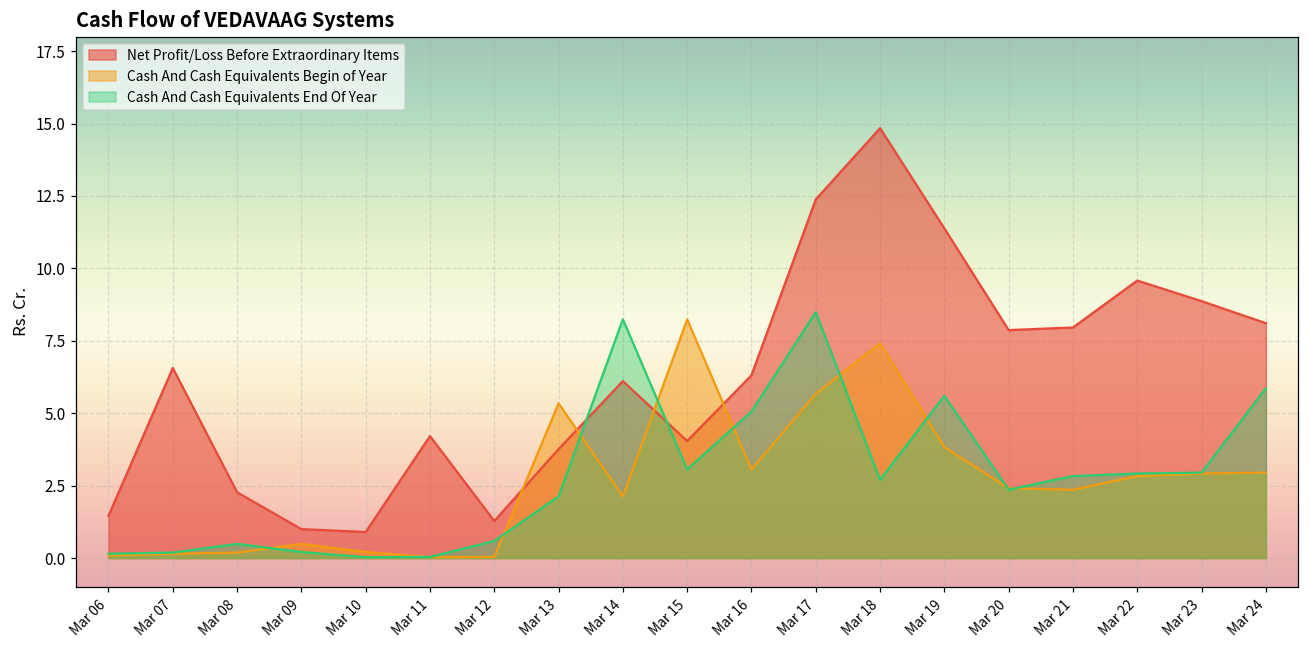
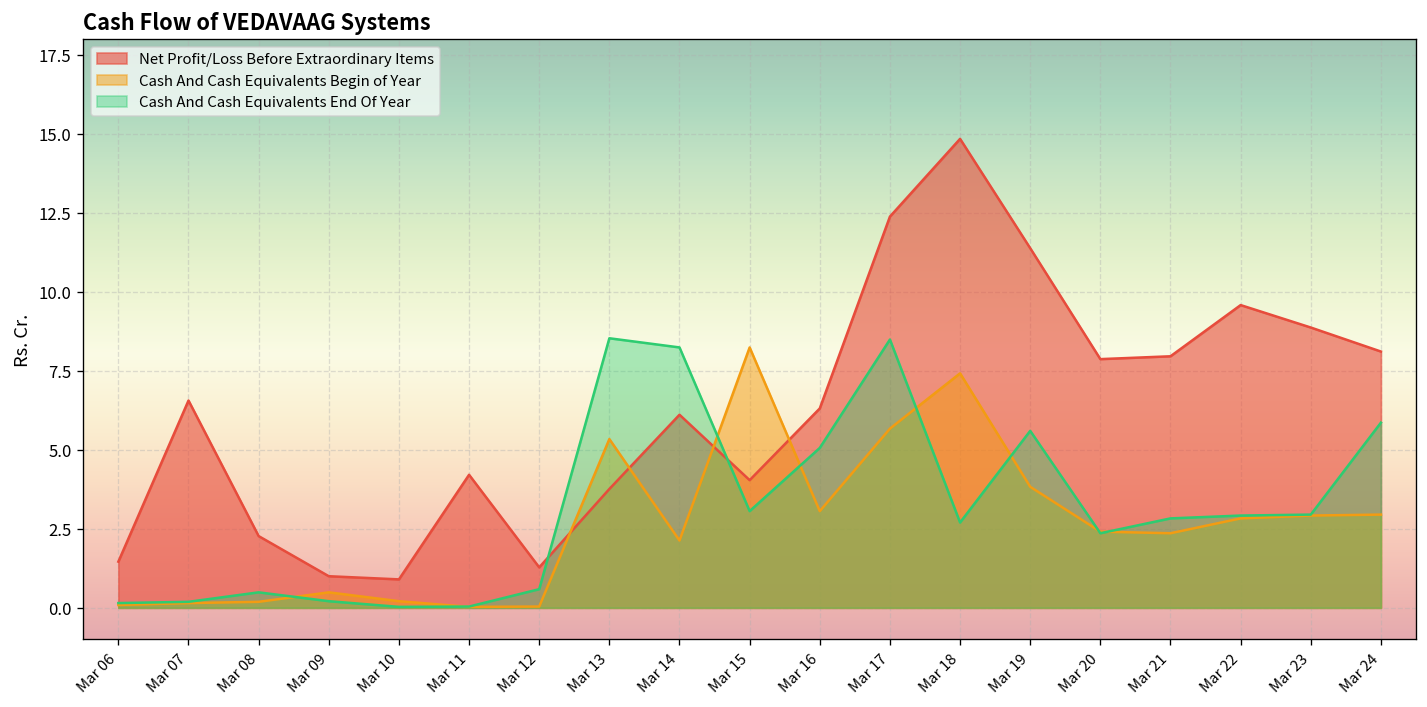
Cash And Cash Equivalents End Of Year, Mar 13: 2.1 -> 8.5
